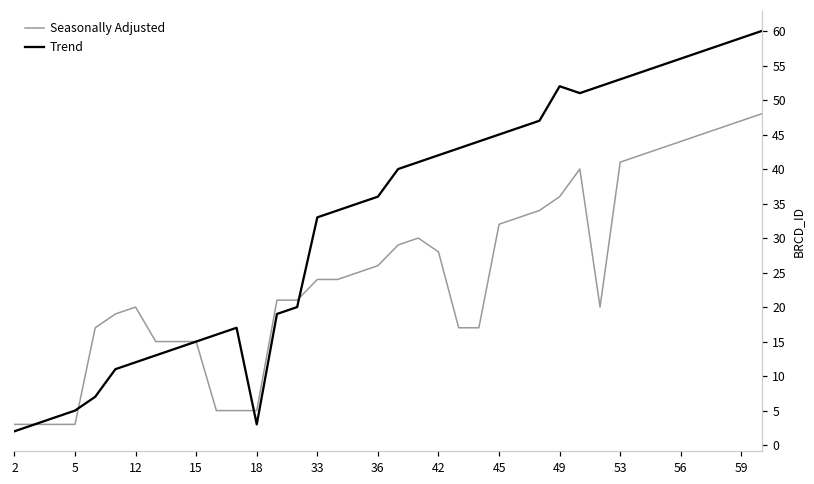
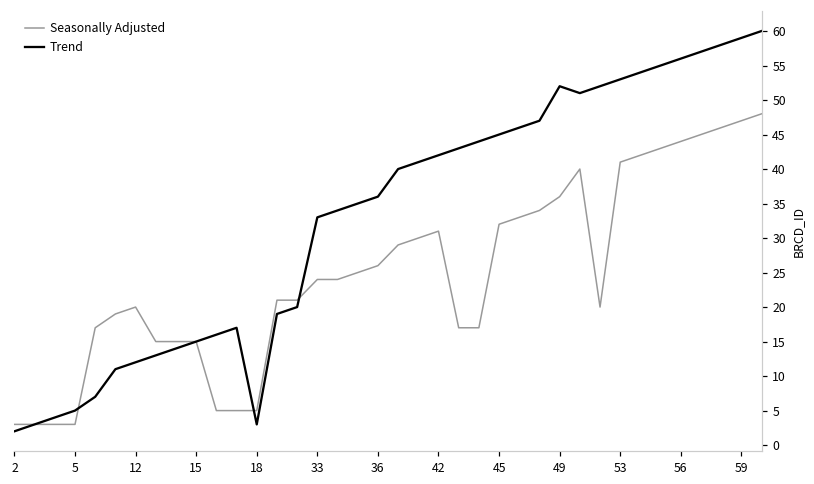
Seasonally Adjusted, 42: 28 -> 31
